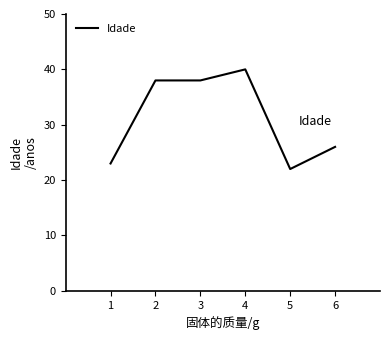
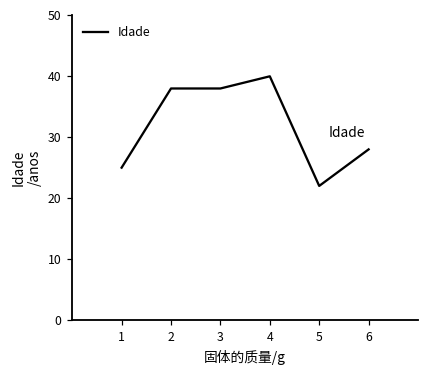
1: 23 -> 25
6: 26 -> 28
